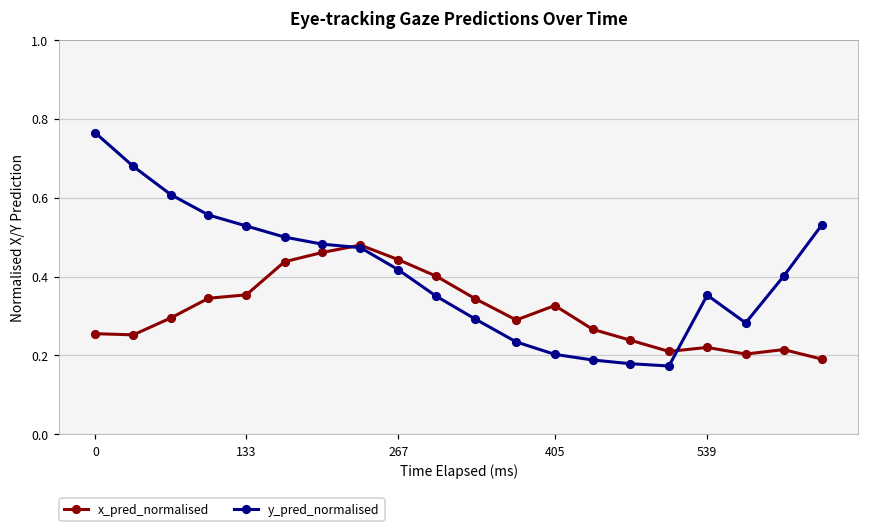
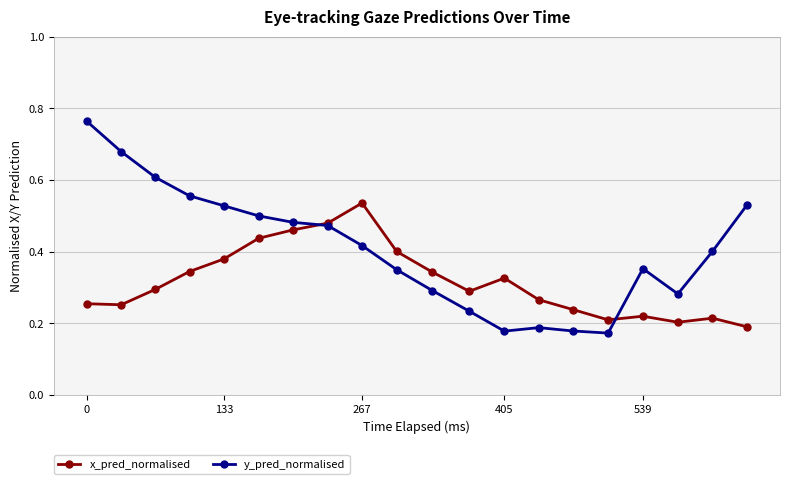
x_pred_normalised, 133: 0.35 -> 0.38
x_pred_normalised, 267: 0.44 -> 0.54
y_pred_normalised, 405: 0.20 -> 0.18
